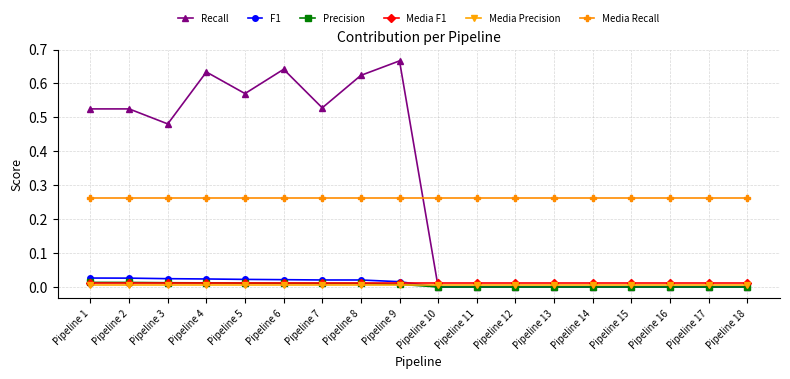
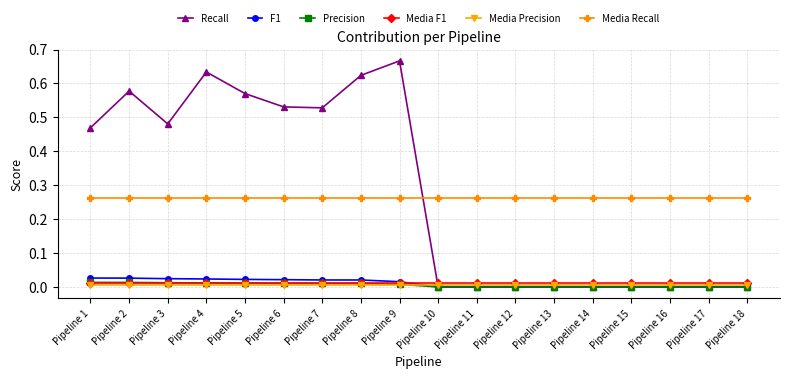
Recall, Pipeline 1: 0.53 -> 0.47
Recall, Pipeline 2: 0.53 -> 0.58
Recall, Pipeline 6: 0.64 -> 0.53
